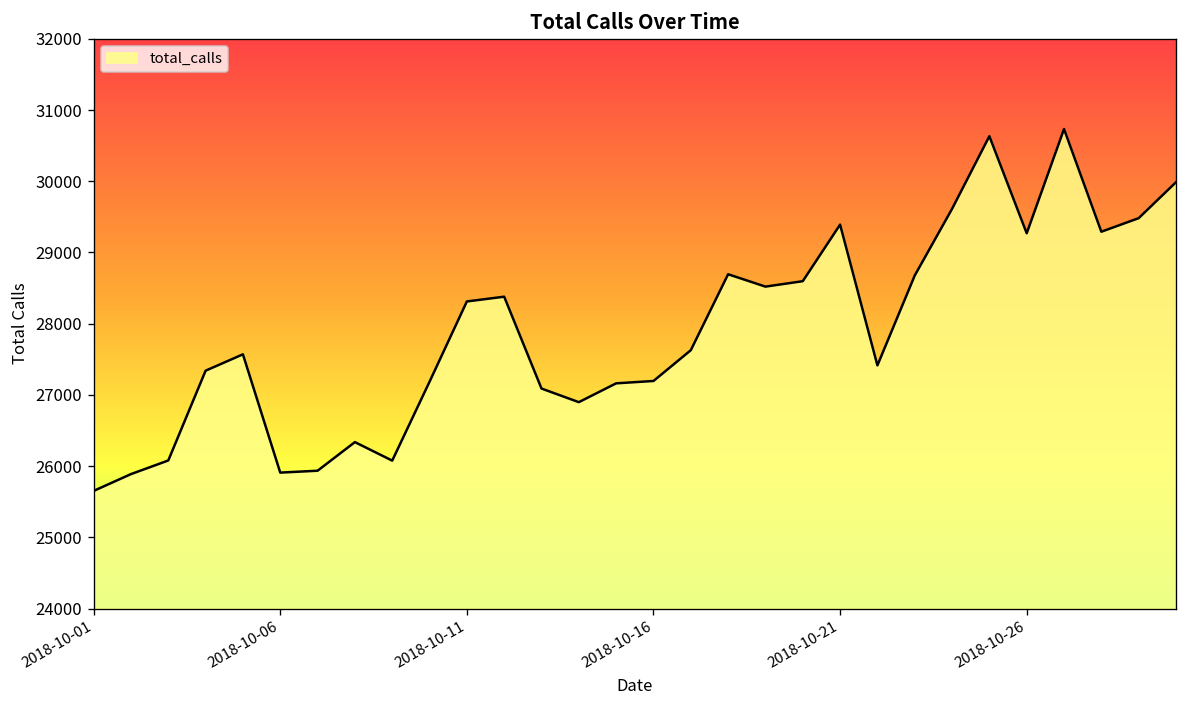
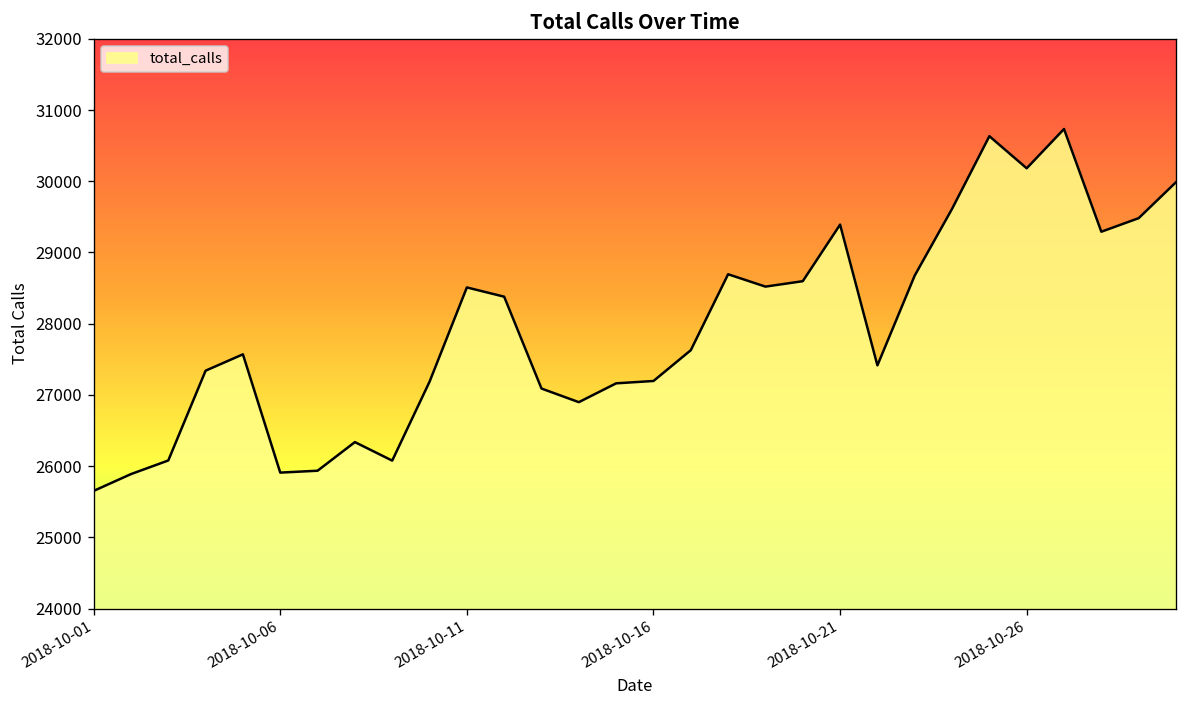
2018-10-11: 28300 -> 28500
2018-10-26: 29300 -> 30200
